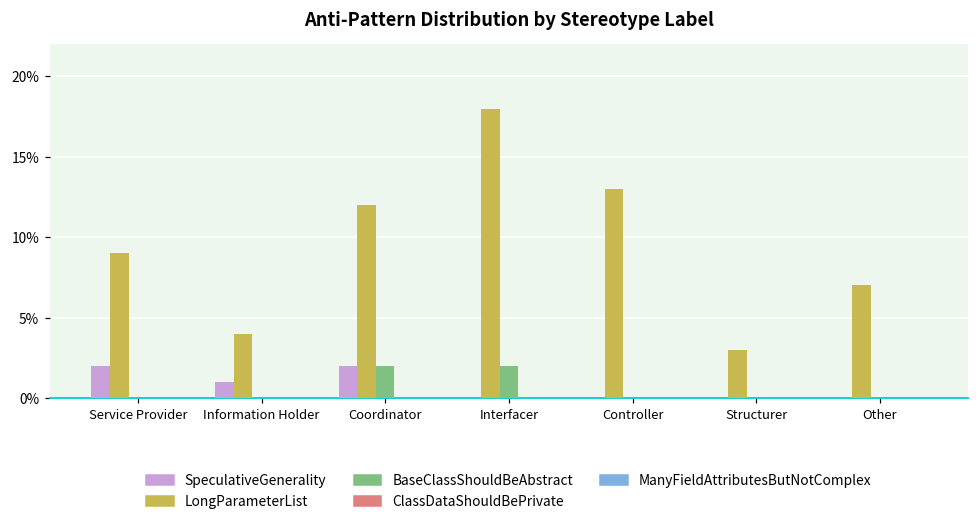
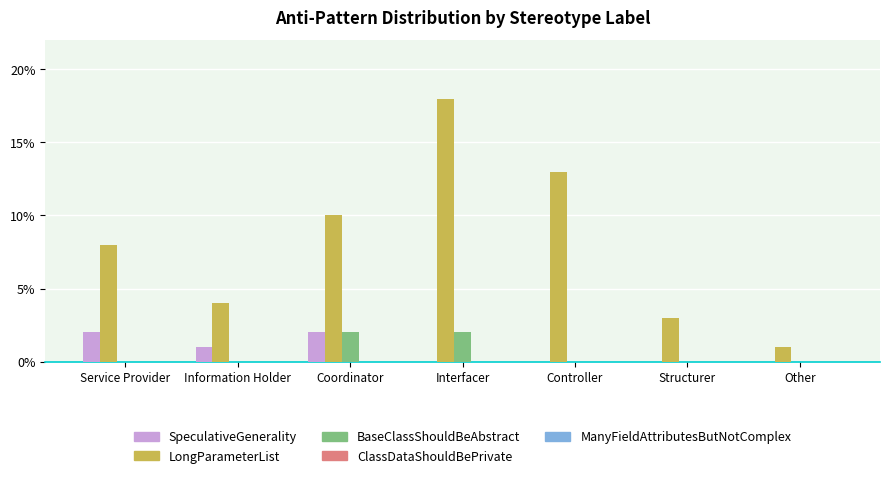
LongParameterList, Service Provider: 9% -> 8%
LongParameterList, Coordinator: 12% -> 10%
LongParameterList, Other: 7% -> 1%
